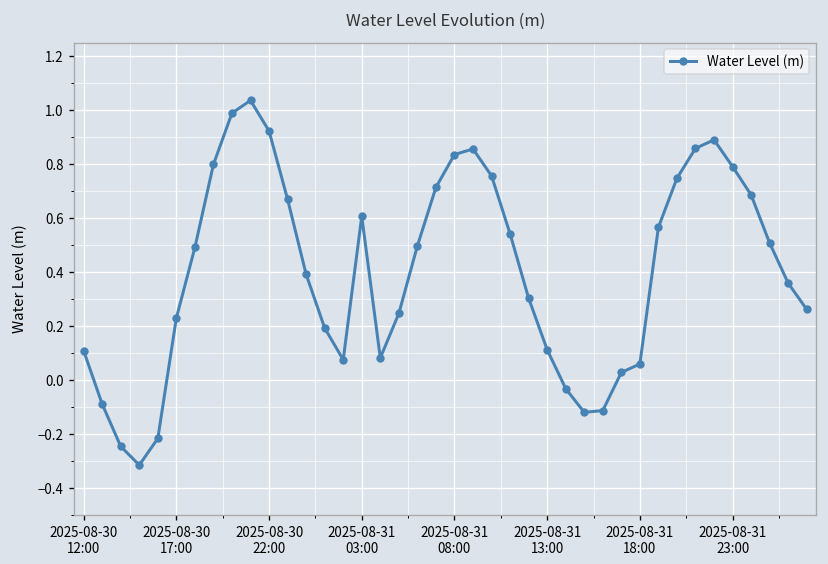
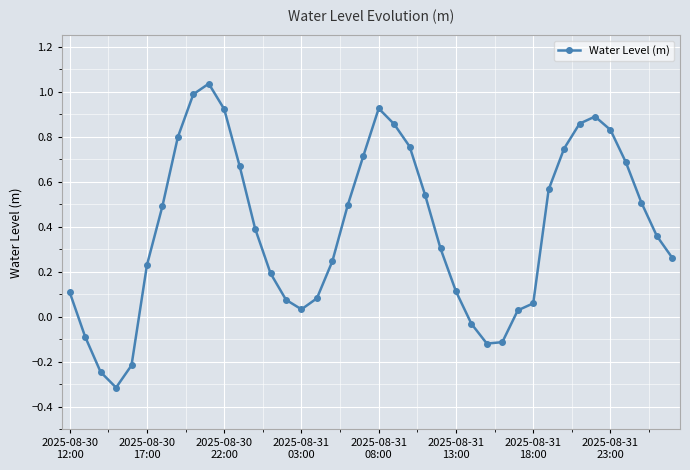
2025-08-31 03:00: 0.61 -> 0.03
2025-08-31 08:00: 0.84 -> 0.93
2025-08-31 23:00: 0.79 -> 0.83
